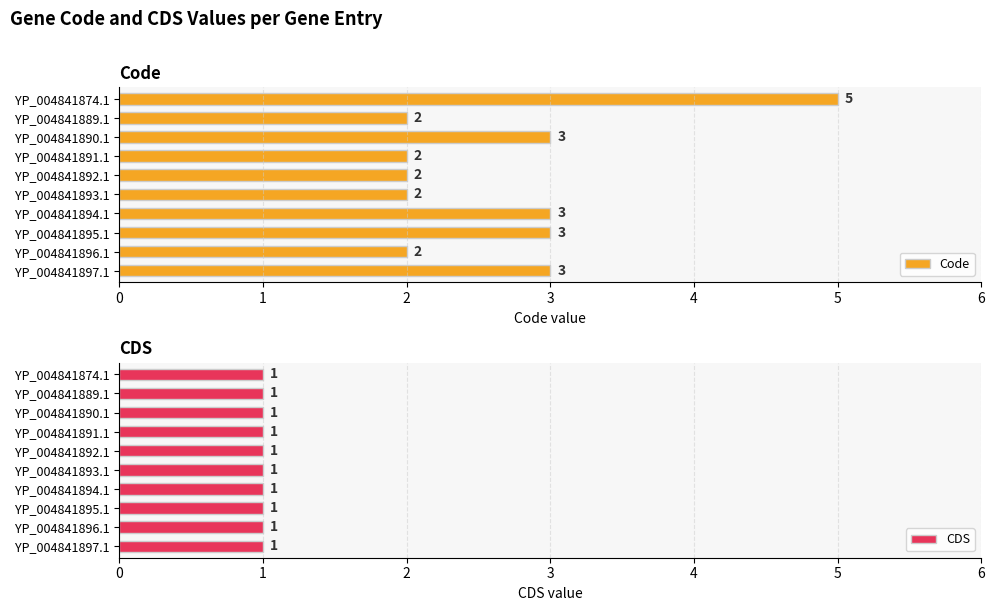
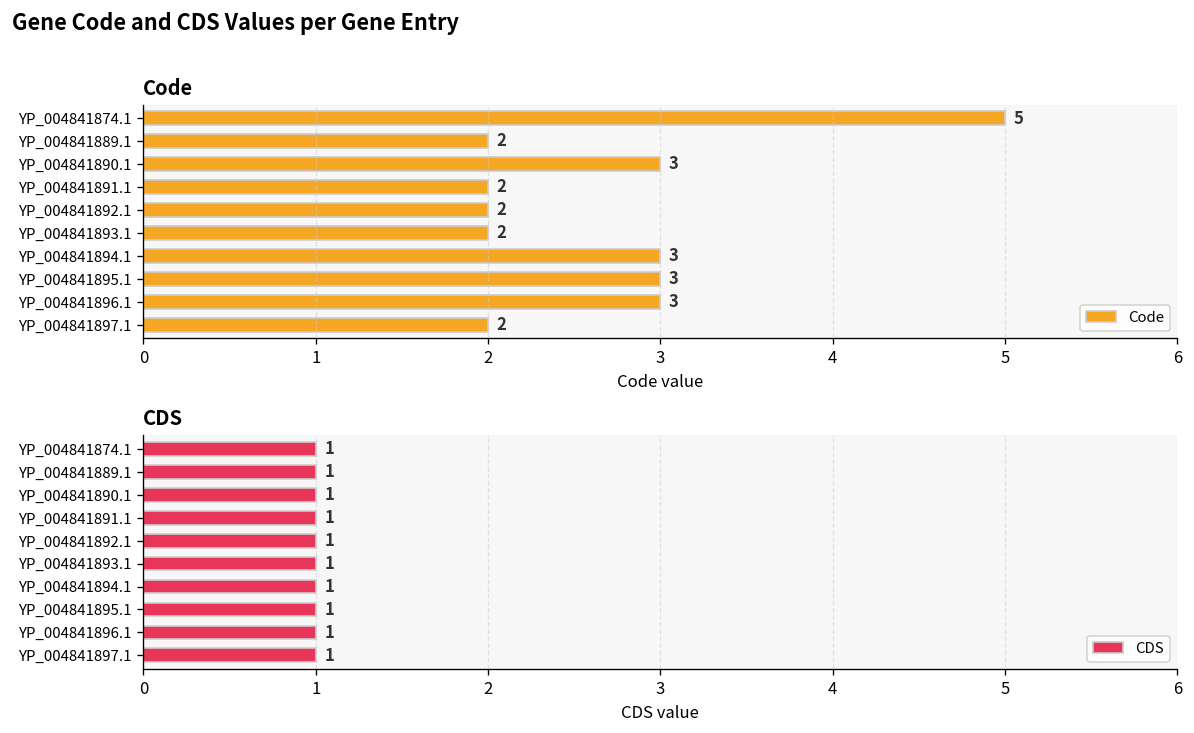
Code, YP_004841896.1: 2 -> 3
Code, YP_004841897.1: 3 -> 2
